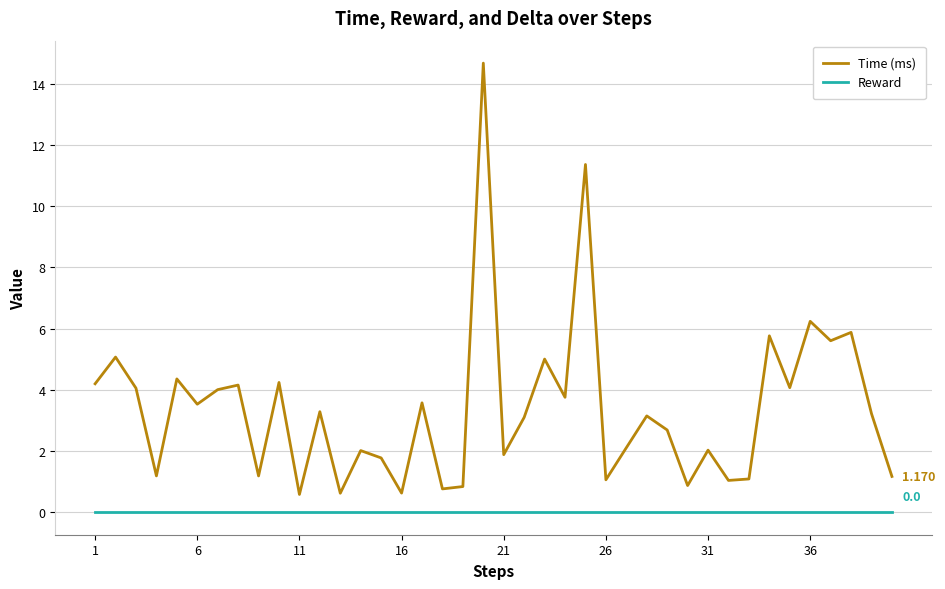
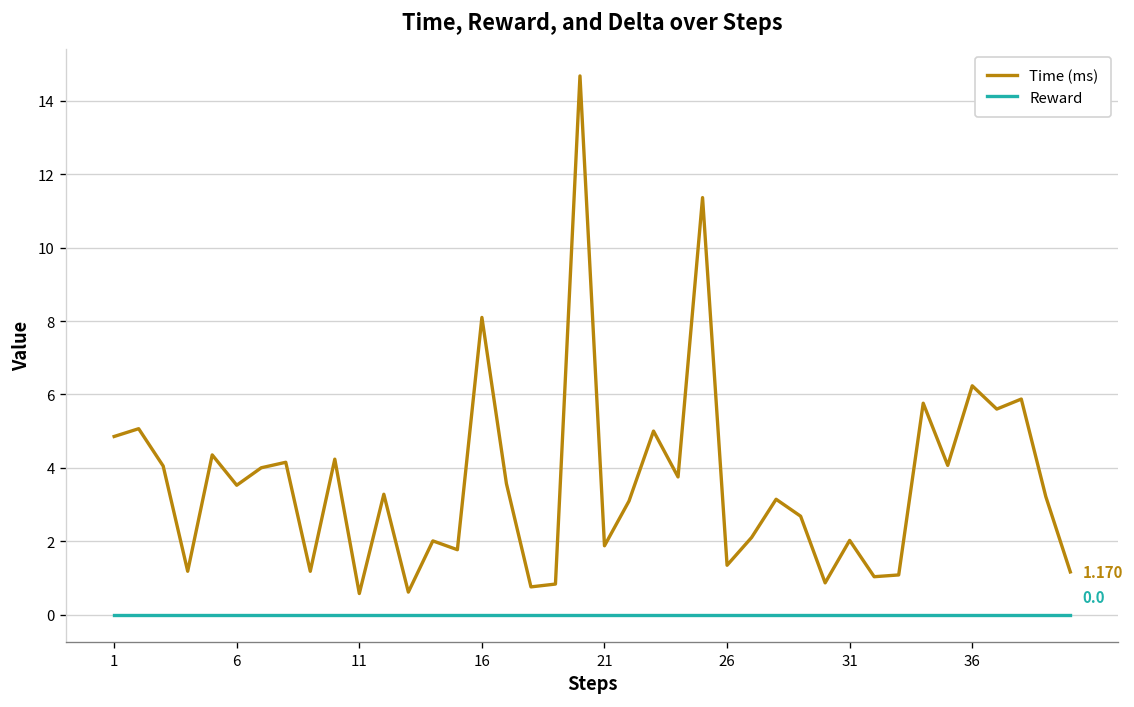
Time (ms), 1: 4.2 -> 4.9
Time (ms), 16: 0.6 -> 8.1
Time (ms), 26: 1.1 -> 1.4
